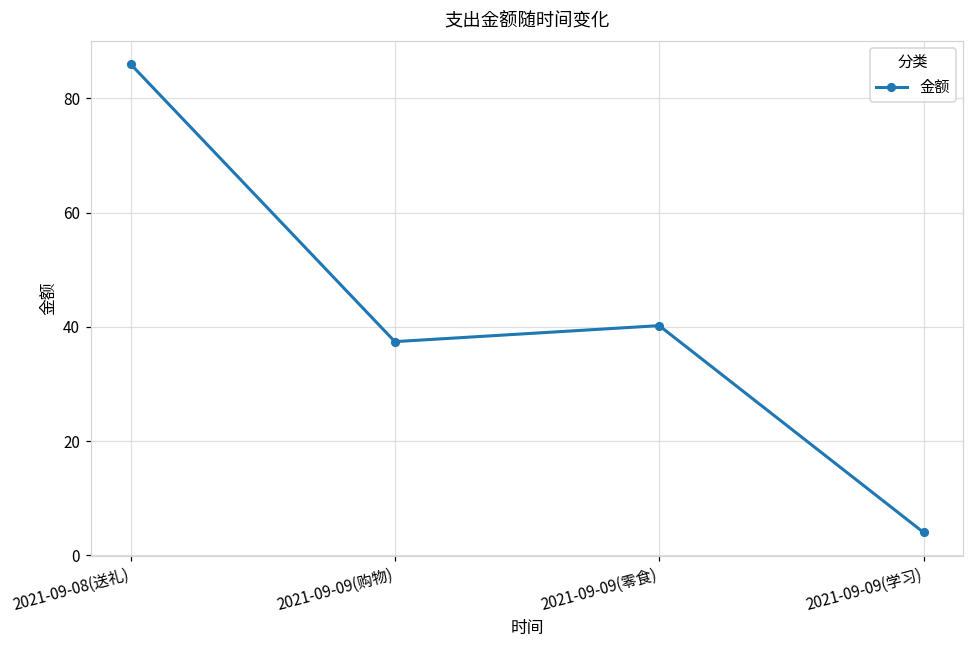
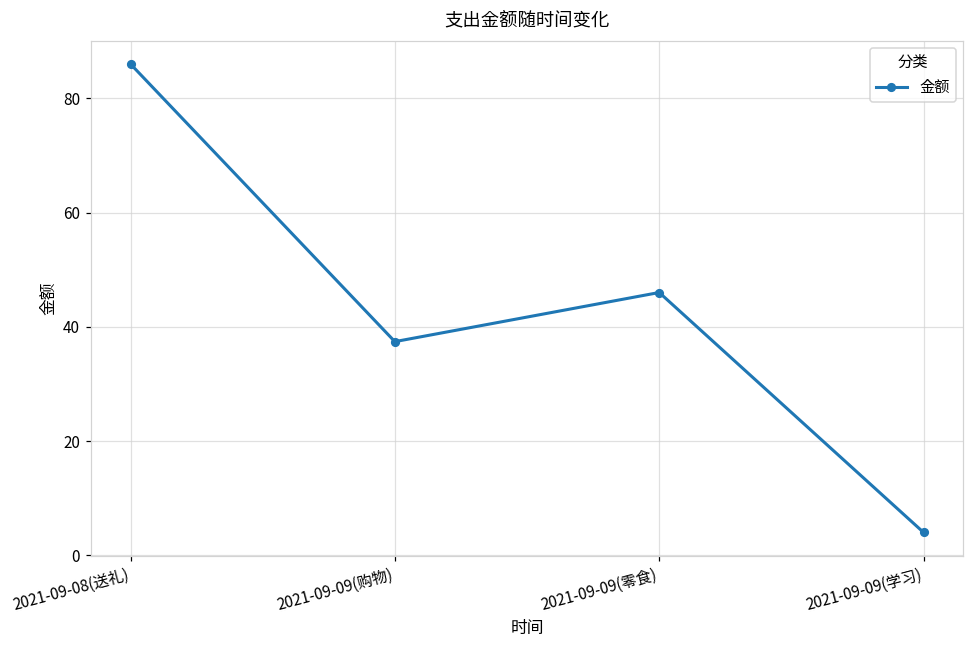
2021-09-09(零食): 40 -> 46
